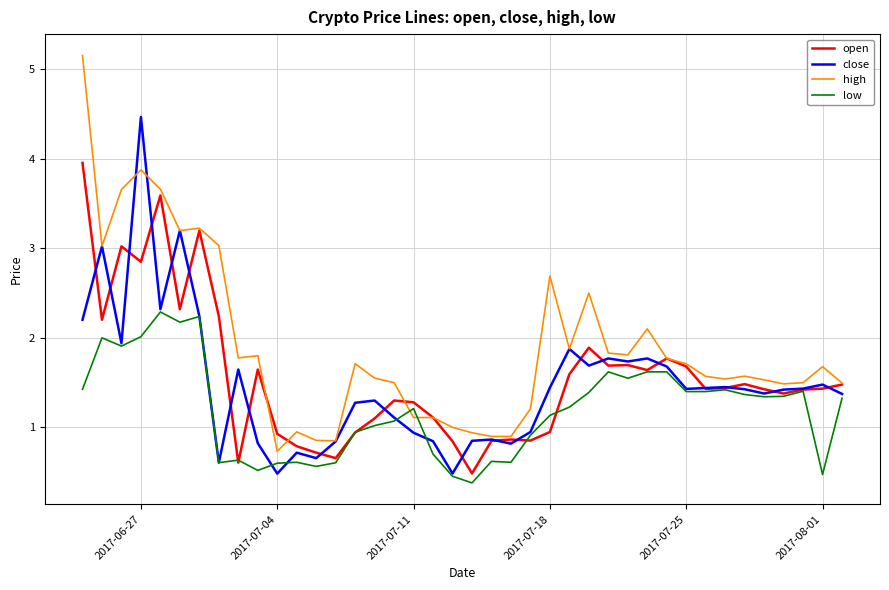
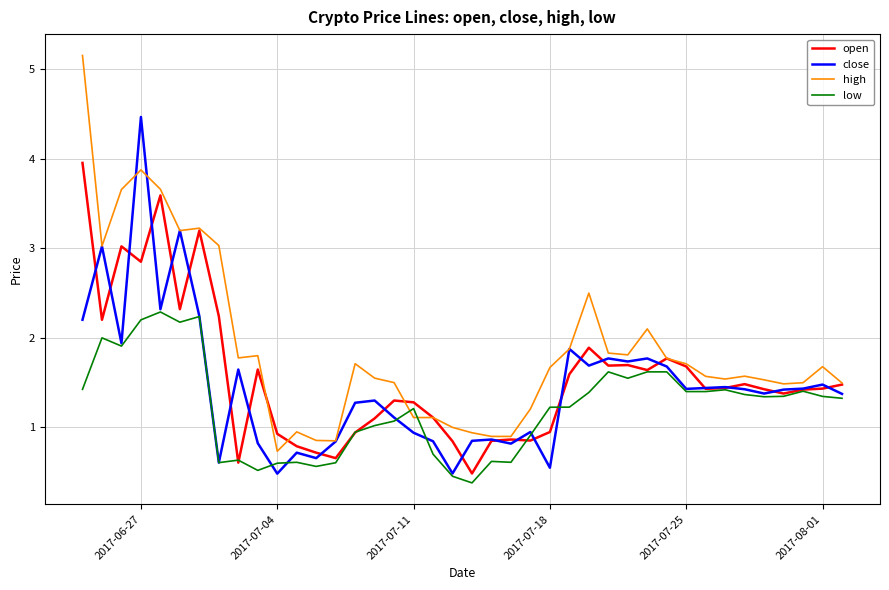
low, 2017-06-27: 2.0 -> 2.2
close, 2017-07-18: 1.4 -> 0.5
high, 2017-07-18: 2.7 -> 1.7
low, 2017-07-18: 1.1 -> 1.2
low, 2017-08-01: 0.5 -> 1.3
